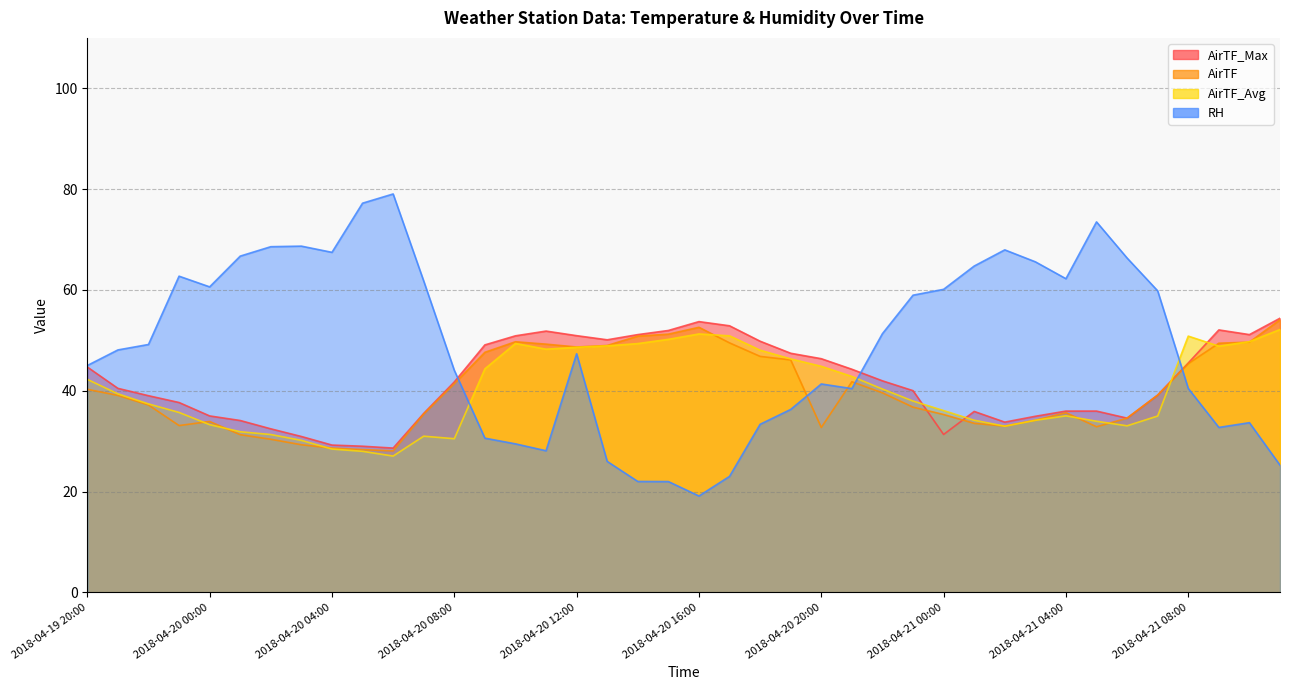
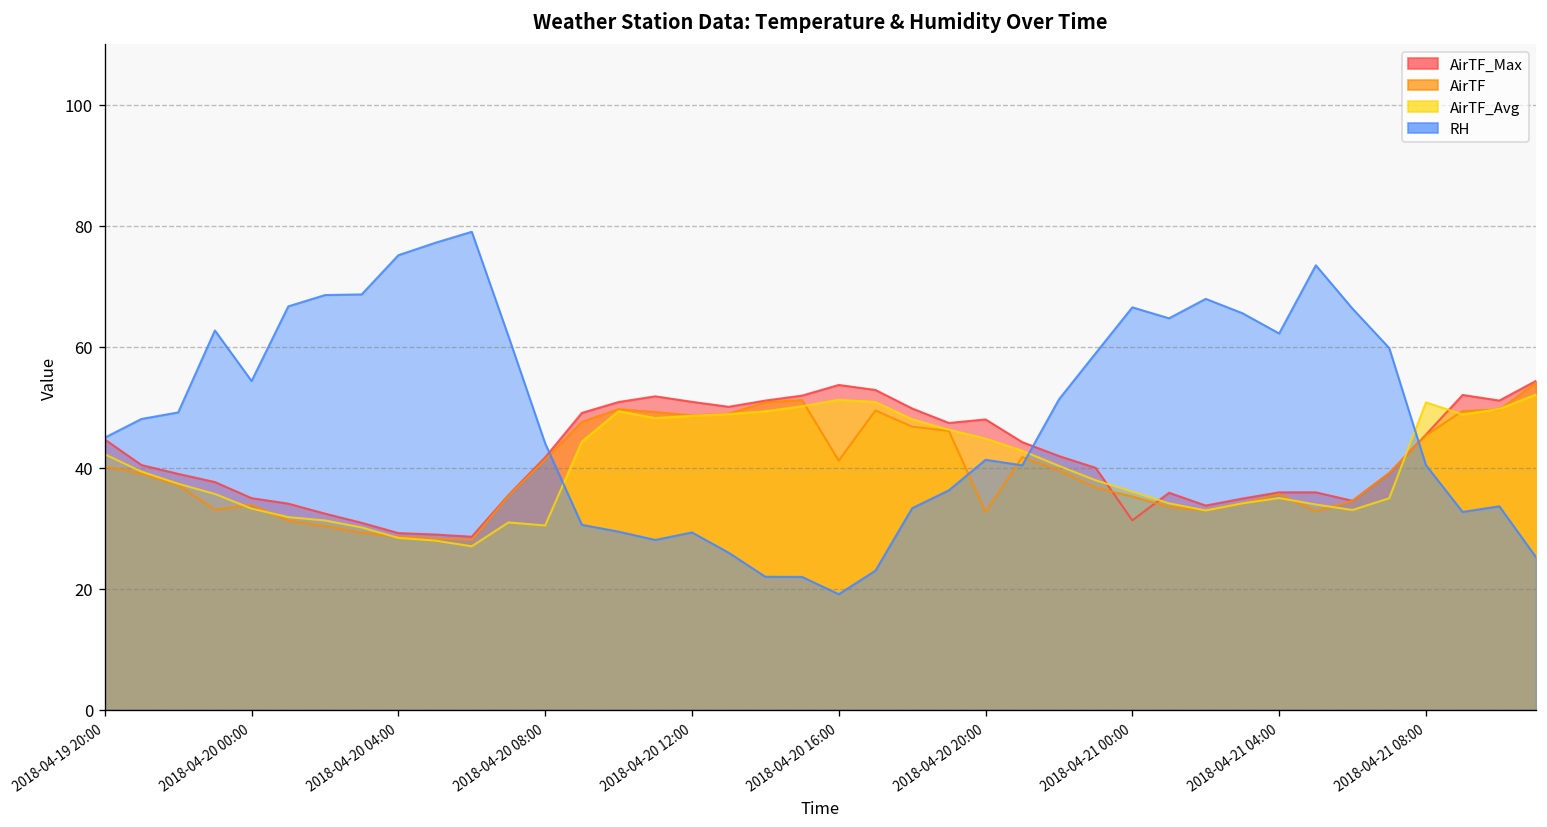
RH, 2018-04-20 00:00: 61 -> 54
RH, 2018-04-20 04:00: 67 -> 75
RH, 2018-04-20 12:00: 47 -> 29
AirTF, 2018-04-20 16:00: 53 -> 41
AirTF_Max, 2018-04-20 20:00: 46 -> 48
RH, 2018-04-21 00:00: 60 -> 67
